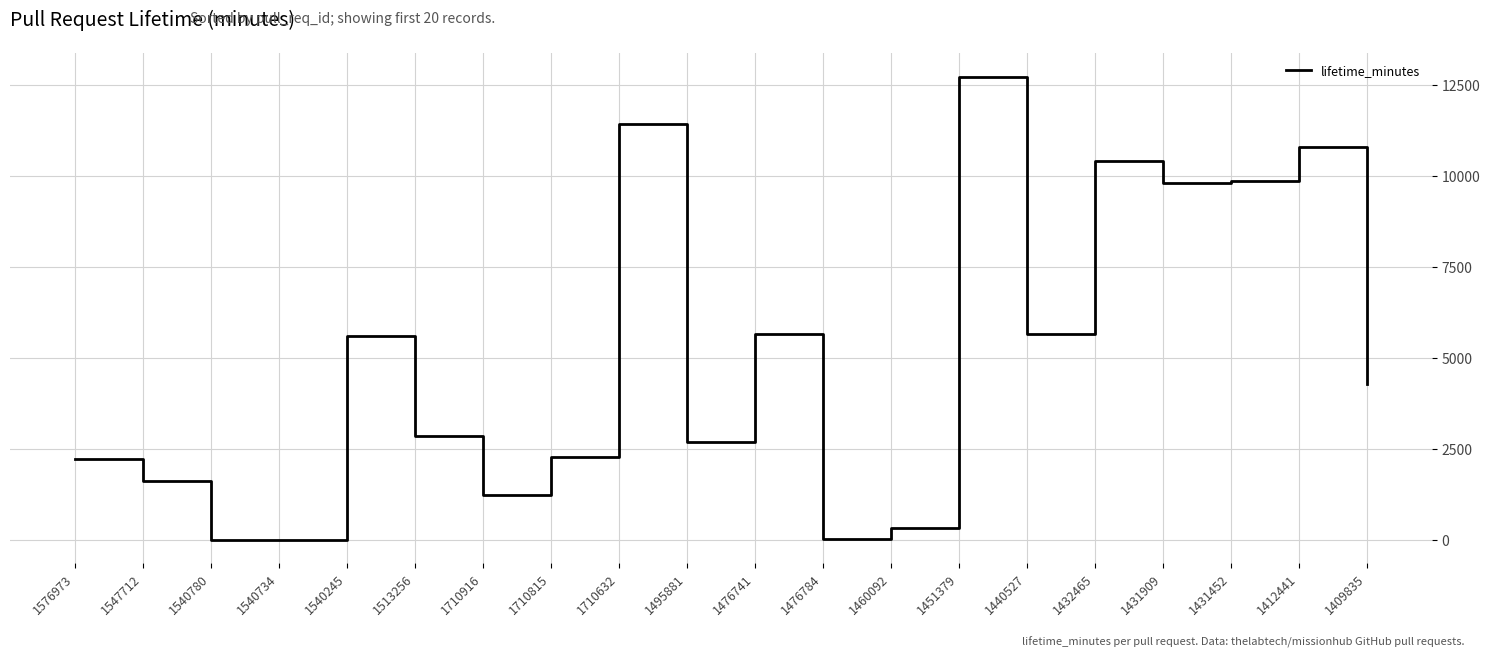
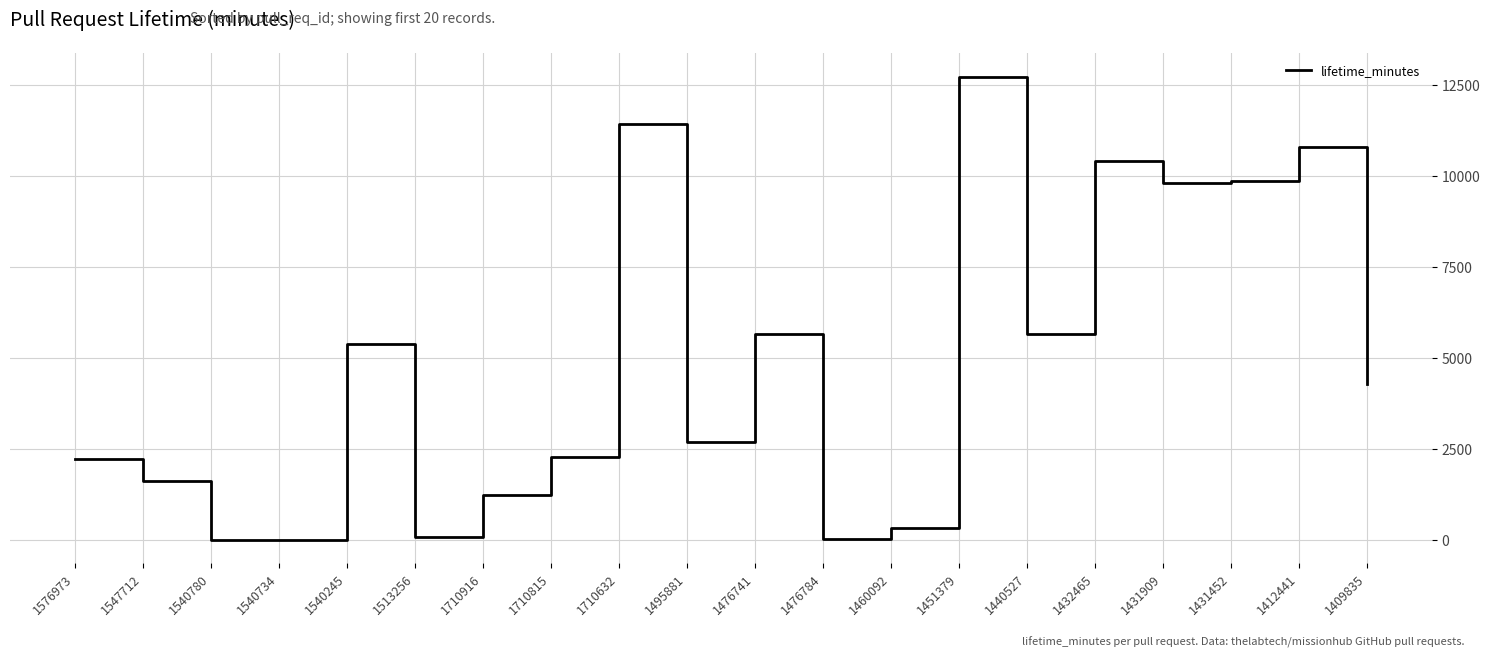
1540245: 5600 -> 5400
1513256: 2800 -> 100
